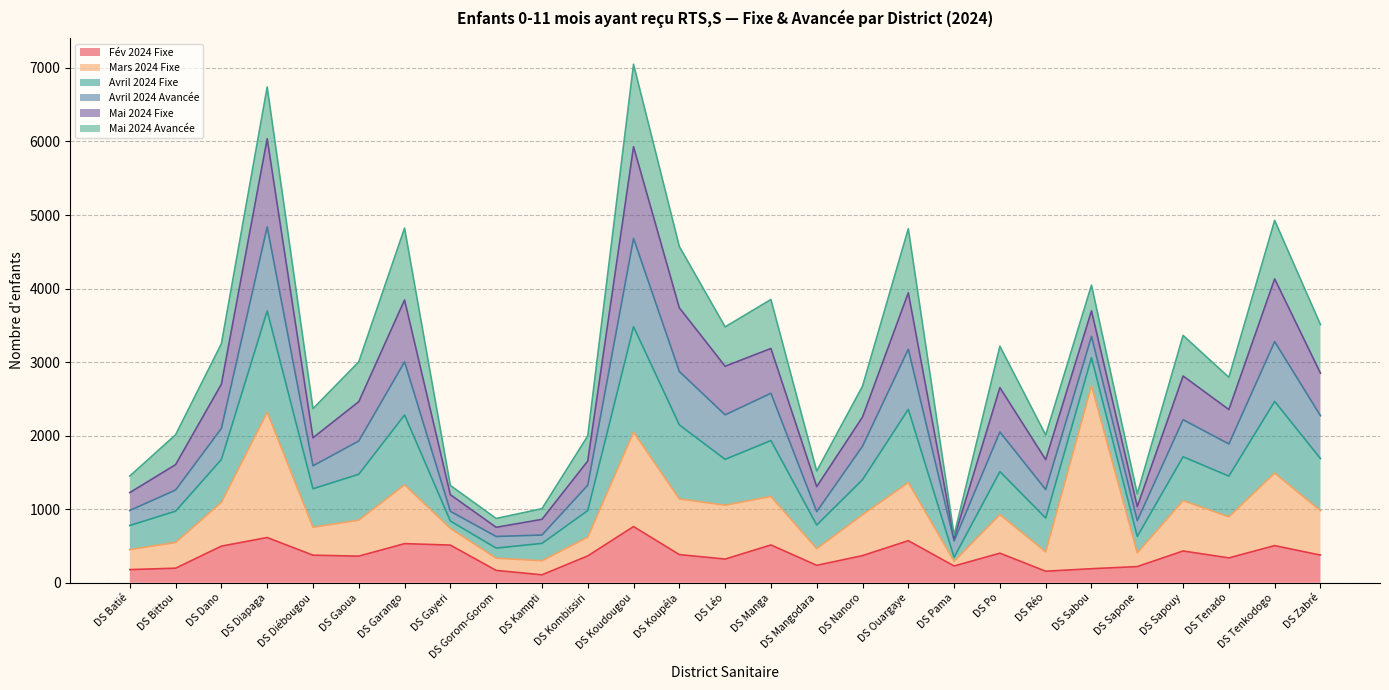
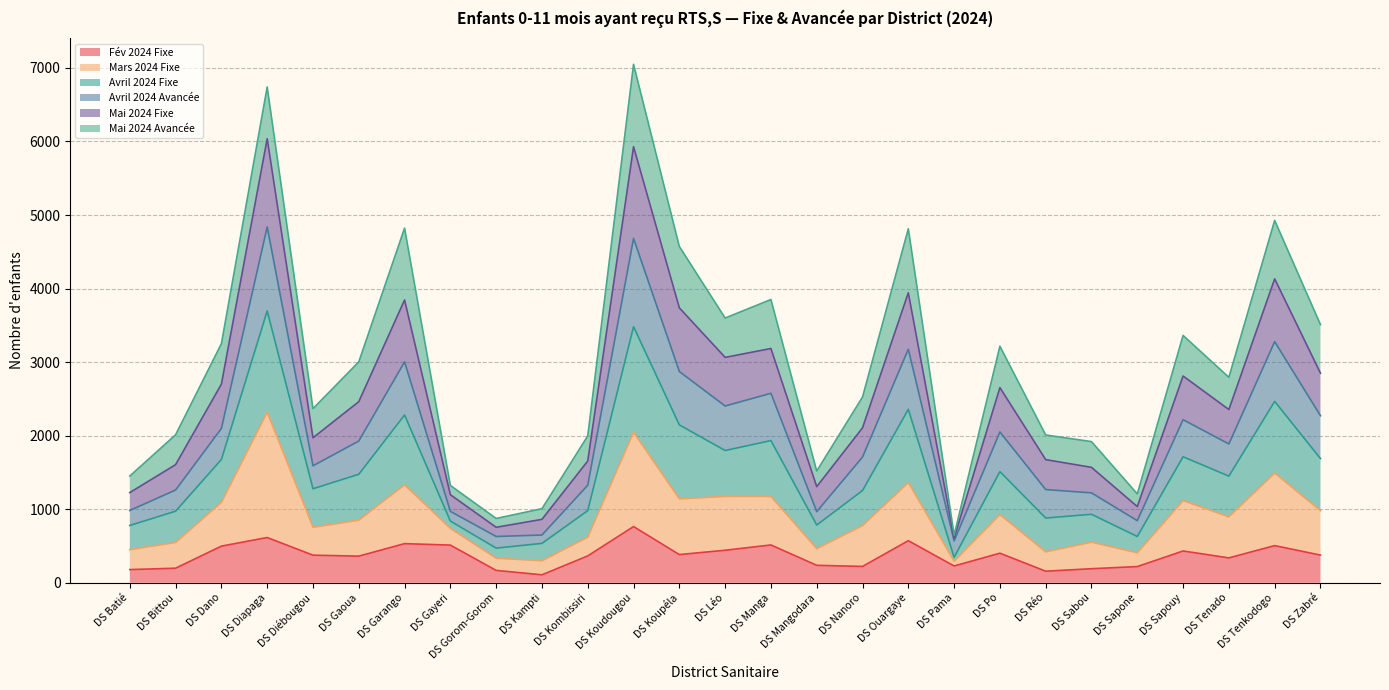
Fév 2024 Fixe, DS Léo: 300 -> 400
Fév 2024 Fixe, DS Nanoro: 400 -> 200
Mars 2024 Fixe, DS Sabou: 2500 -> 400
